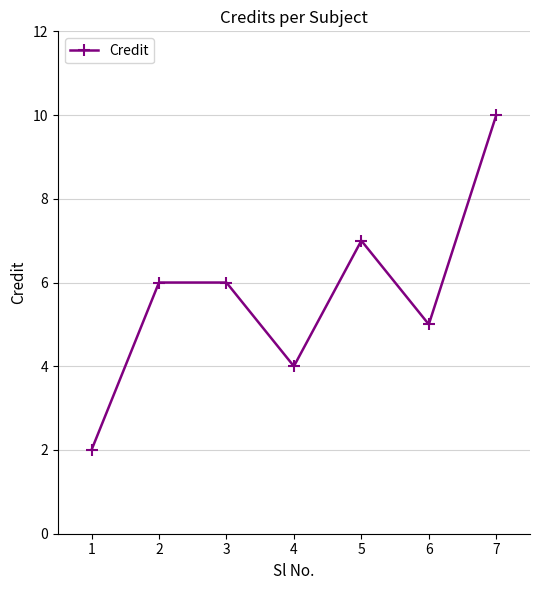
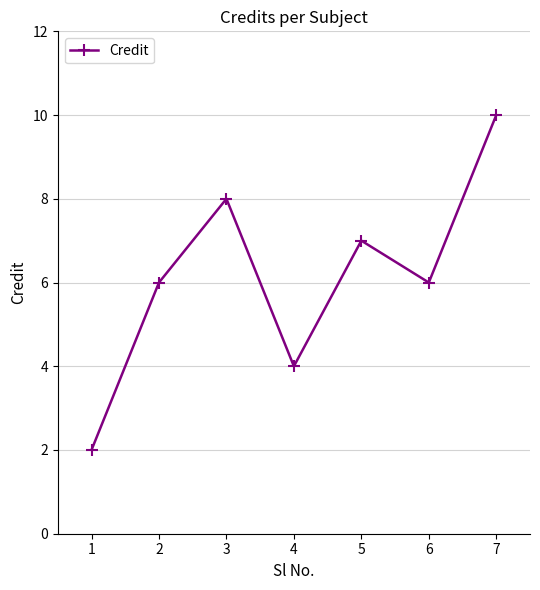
3: 6 -> 8
6: 5 -> 6
